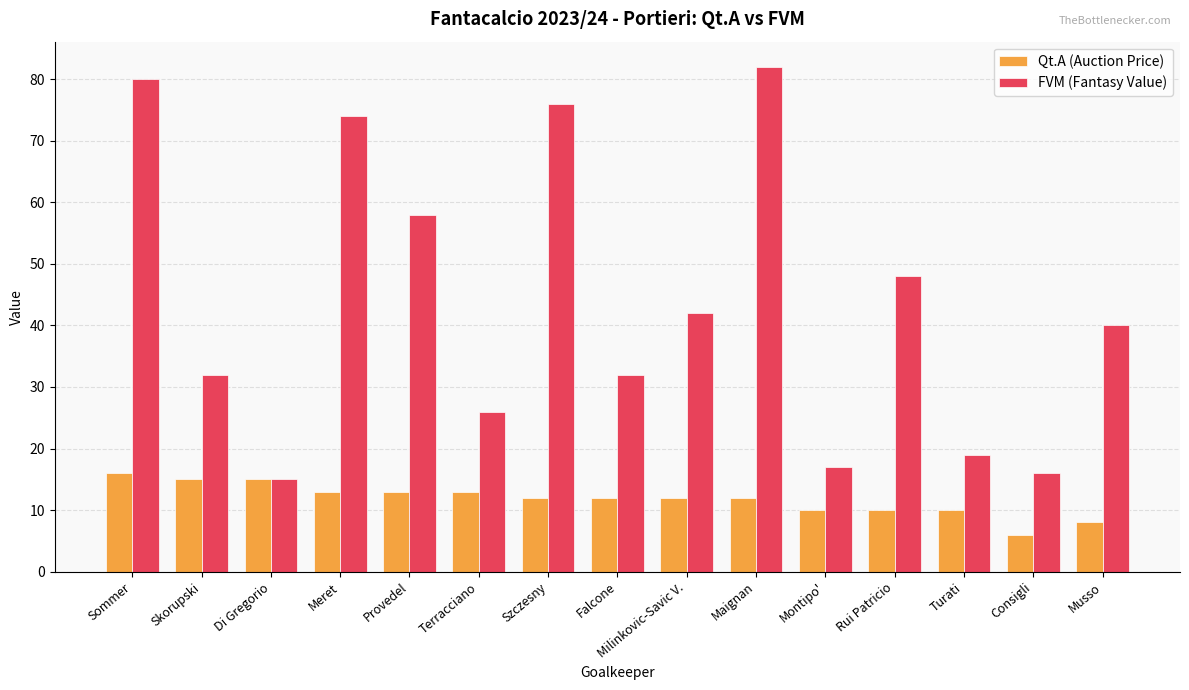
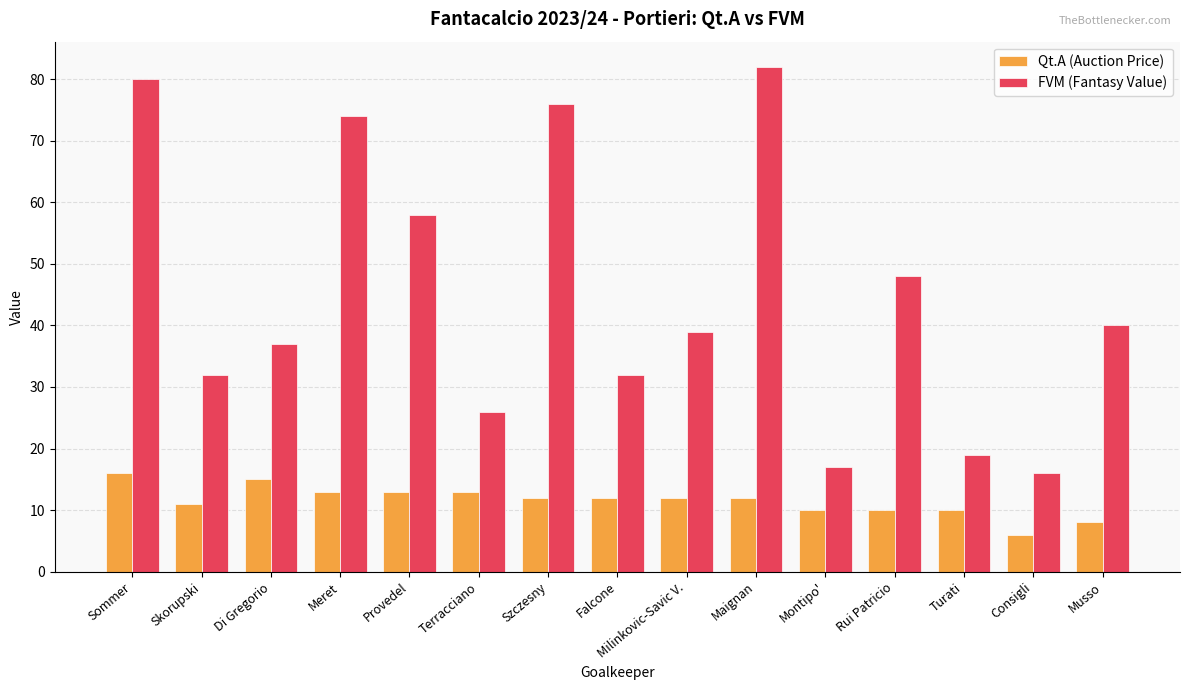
Qt.A (Auction Price), Skorupski: 15 -> 11
FVM (Fantasy Value), Di Gregorio: 15 -> 37
FVM (Fantasy Value), Milinkovic-Savic V.: 42 -> 39
